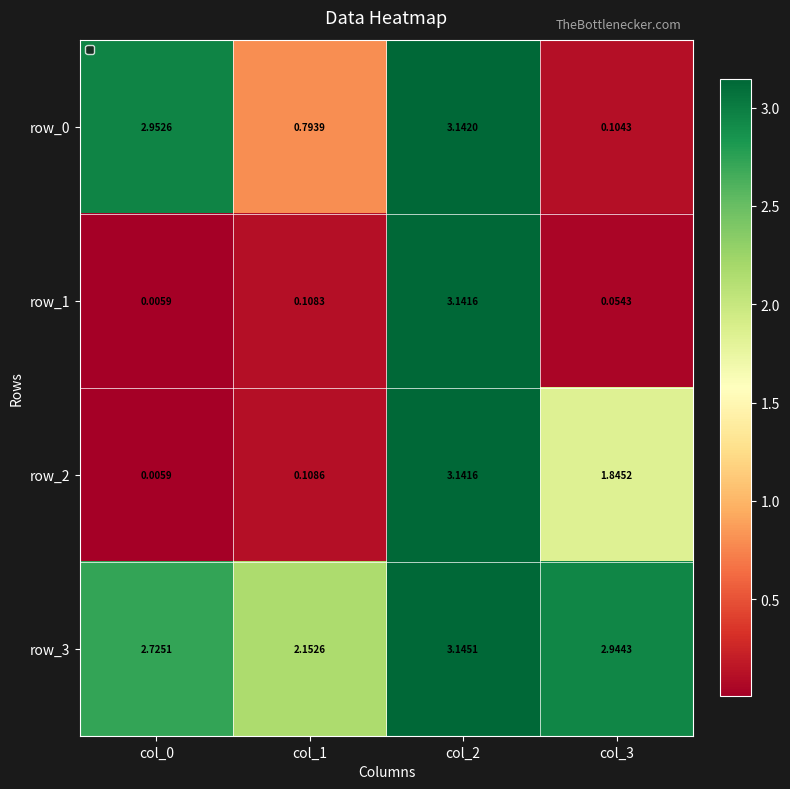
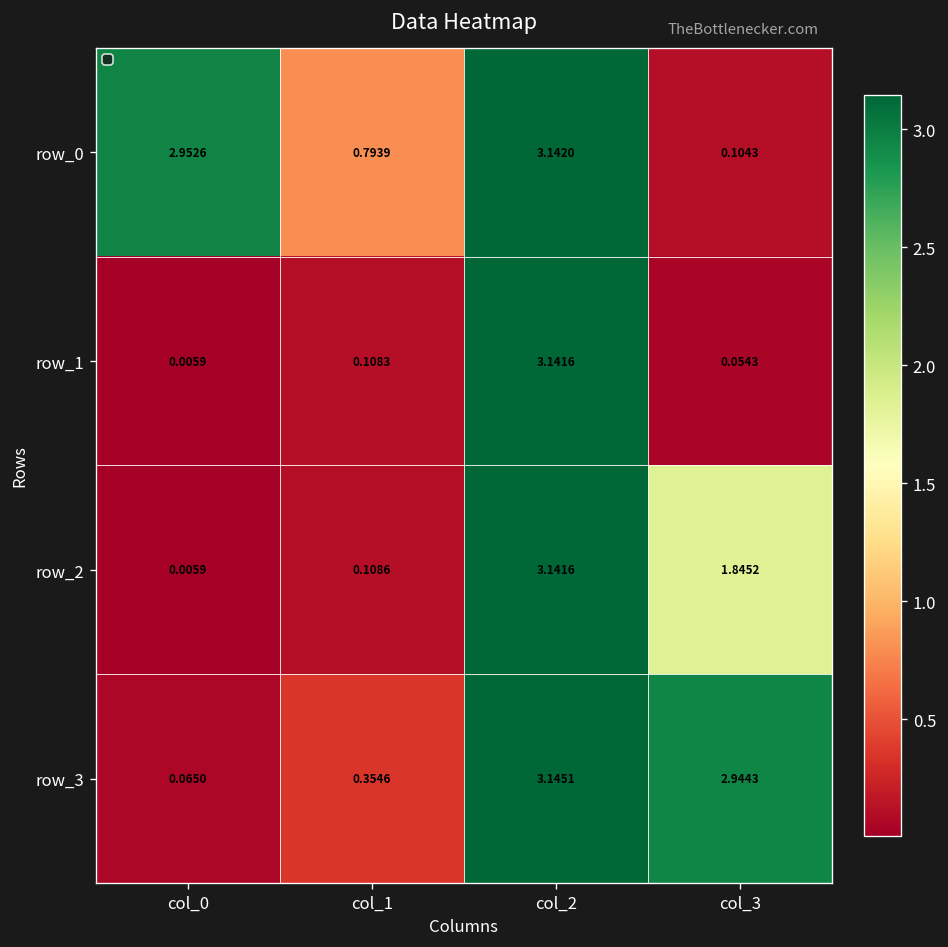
row_3, col_0: 2.7251 -> 0.0650
row_3, col_1: 2.1526 -> 0.3546
